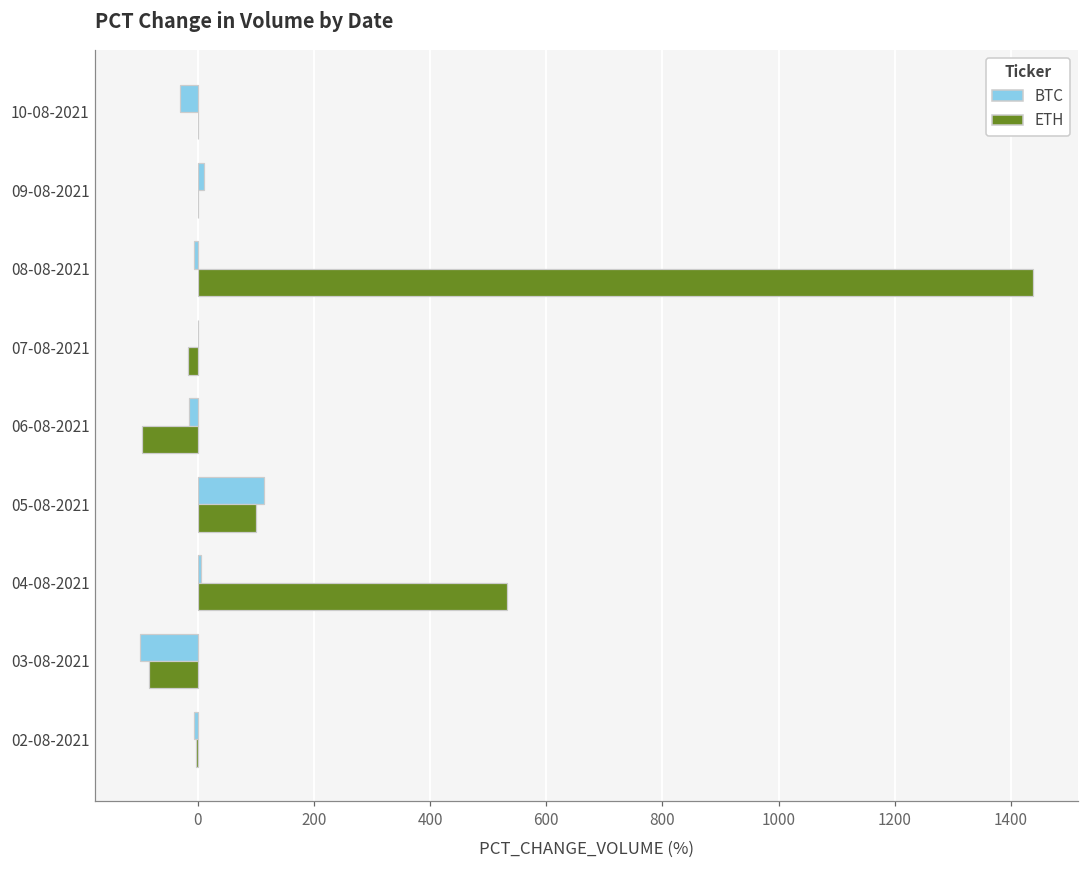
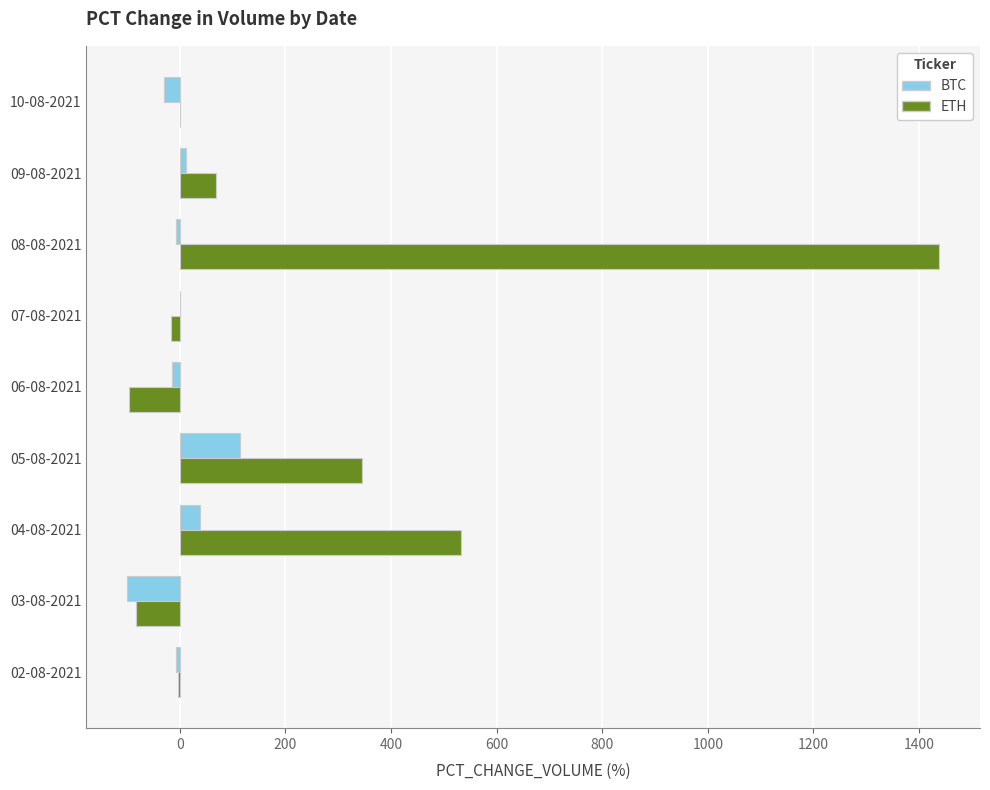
ETH, 09-08-2021: 0 -> 70
ETH, 05-08-2021: 100 -> 350
BTC, 04-08-2021: 10 -> 40
